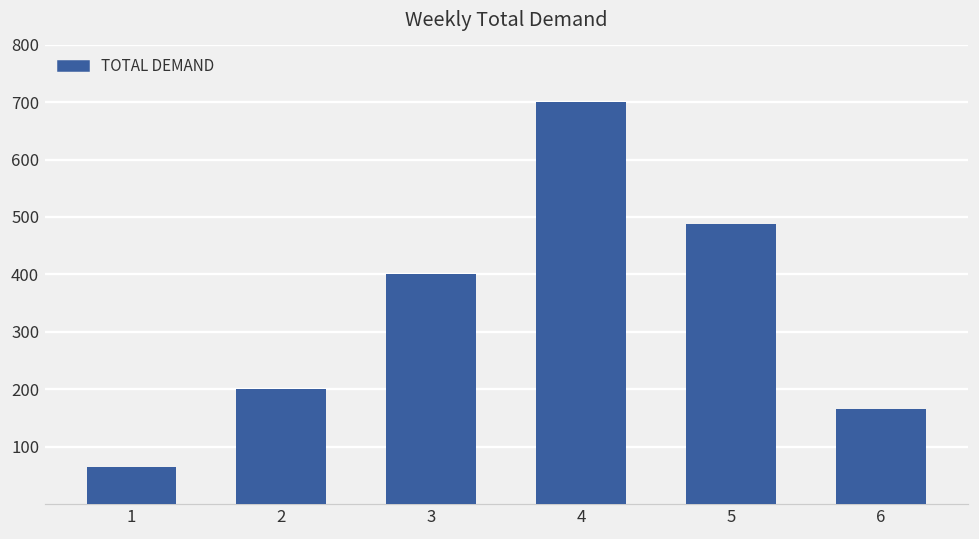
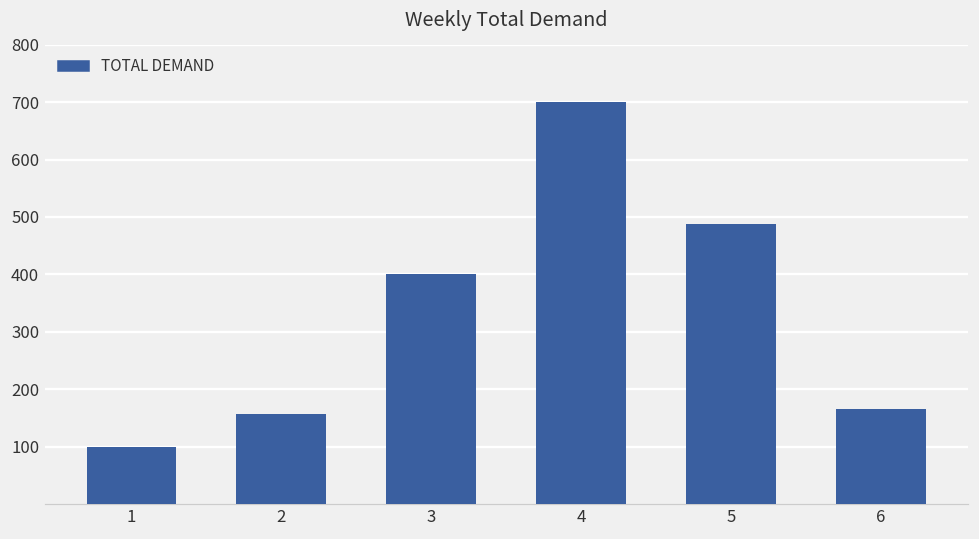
1: 60 -> 100
2: 200 -> 160
